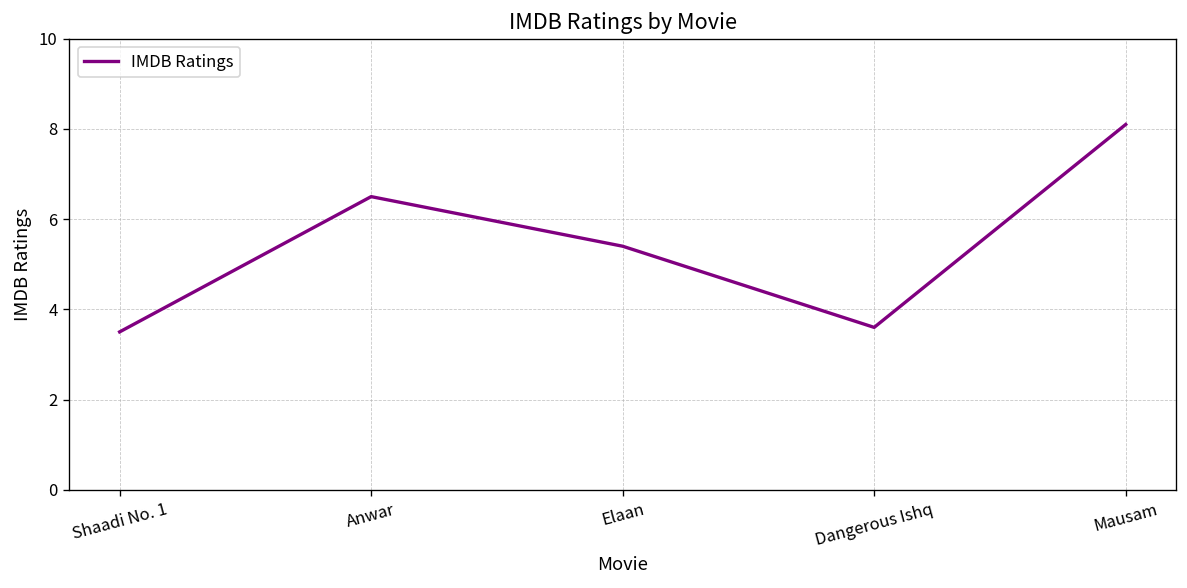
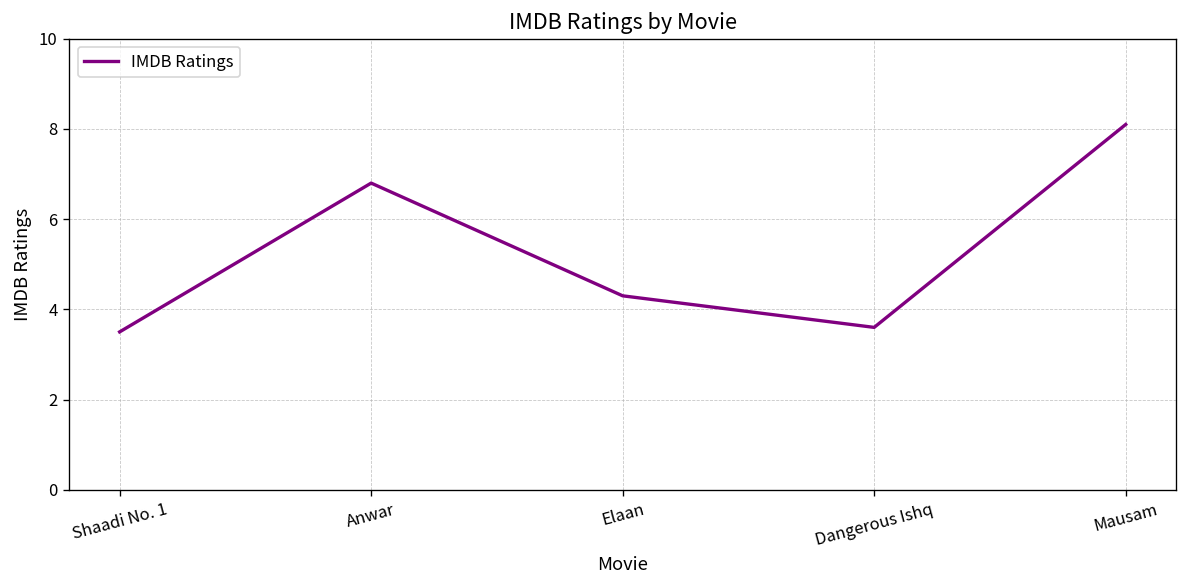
Anwar: 6.5 -> 6.8
Elaan: 5.4 -> 4.3
